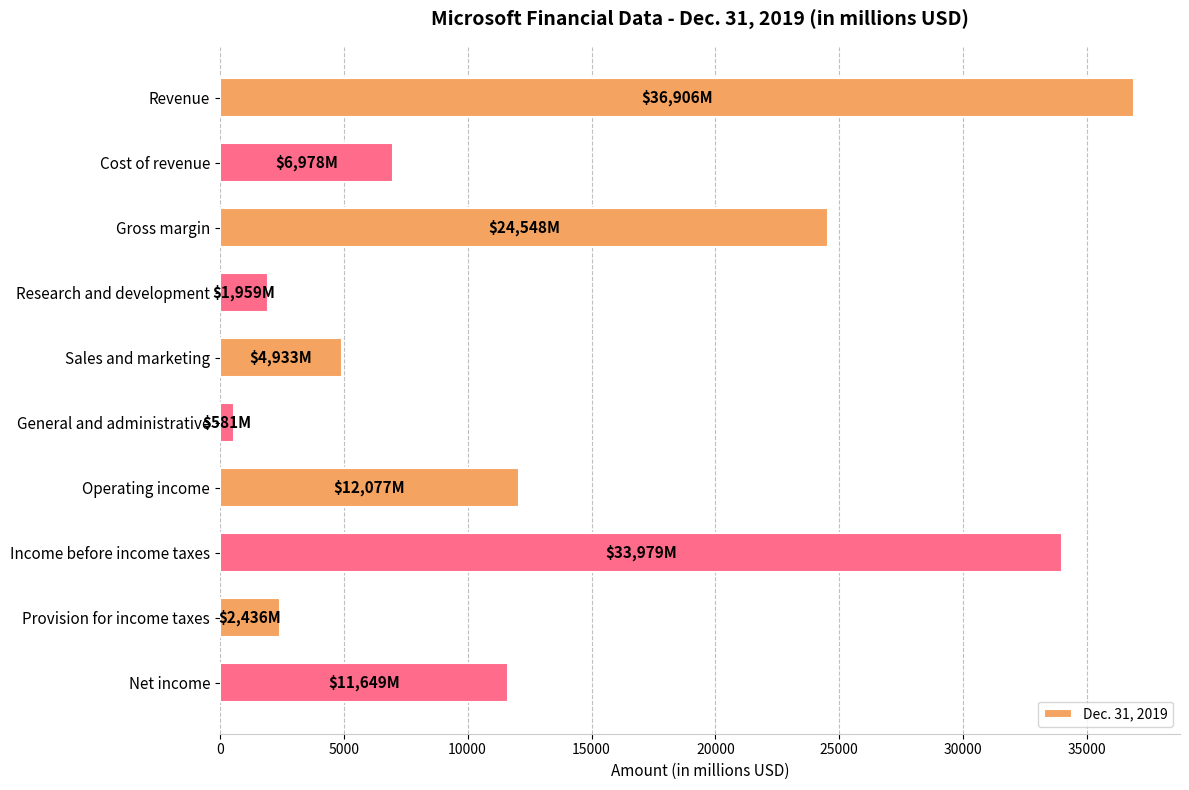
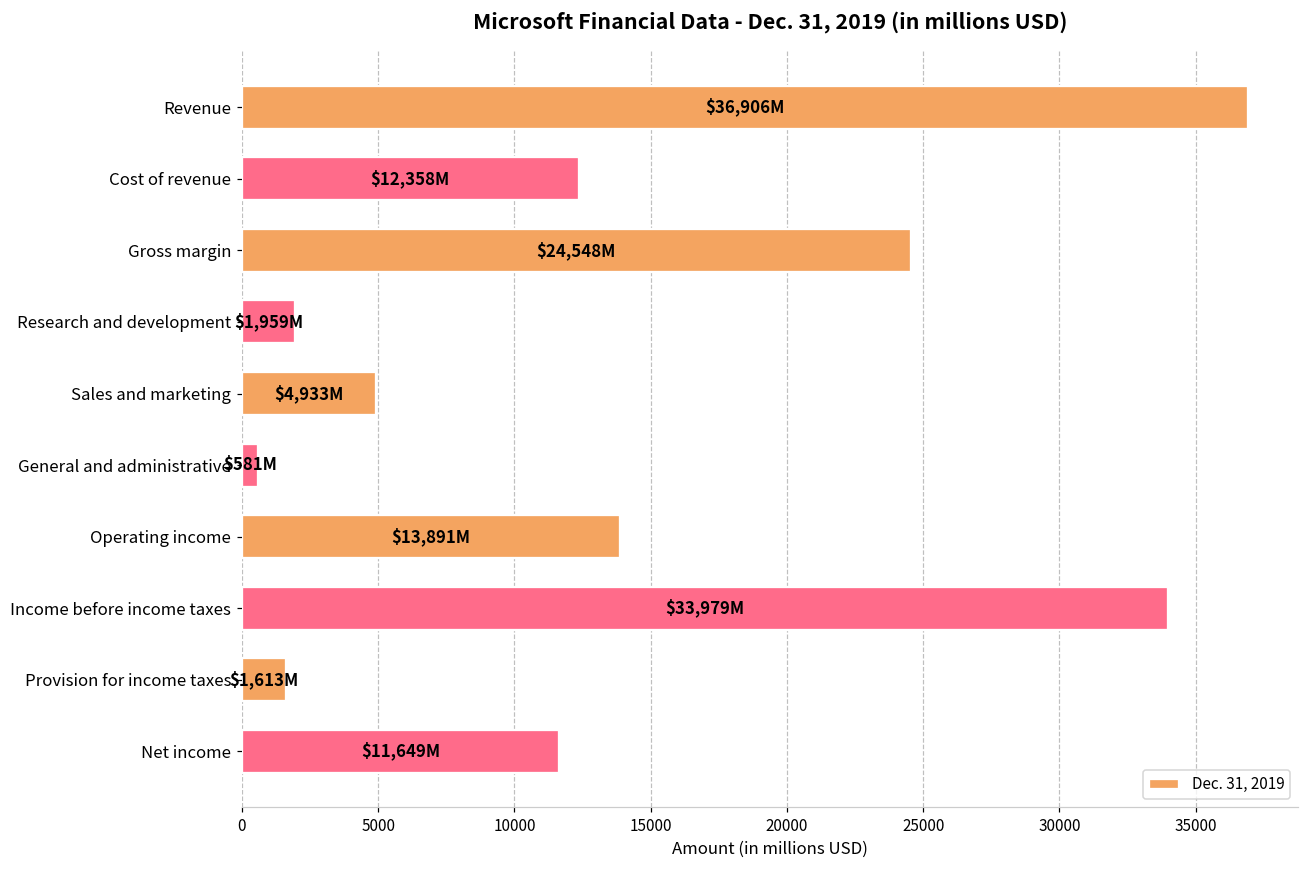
Cost of revenue: $6,978M -> $12,358M
Operating income: $12,077M -> $13,891M
Provision for income taxes: $2,436M -> $1,613M
